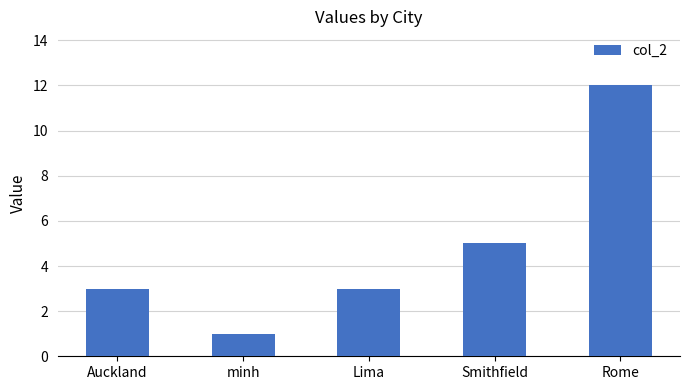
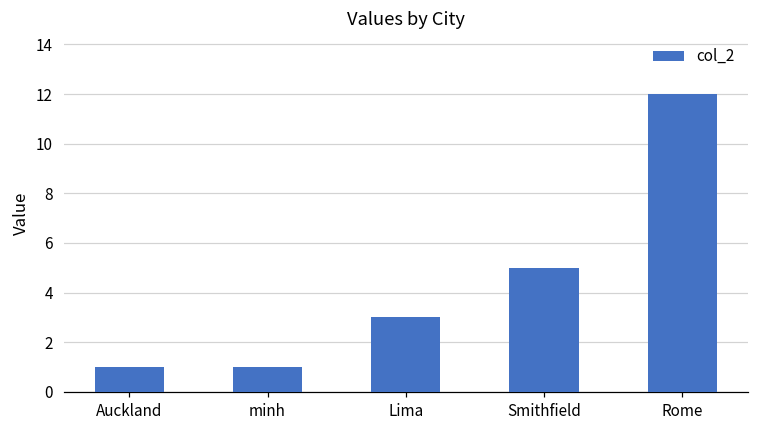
Auckland: 3 -> 1
